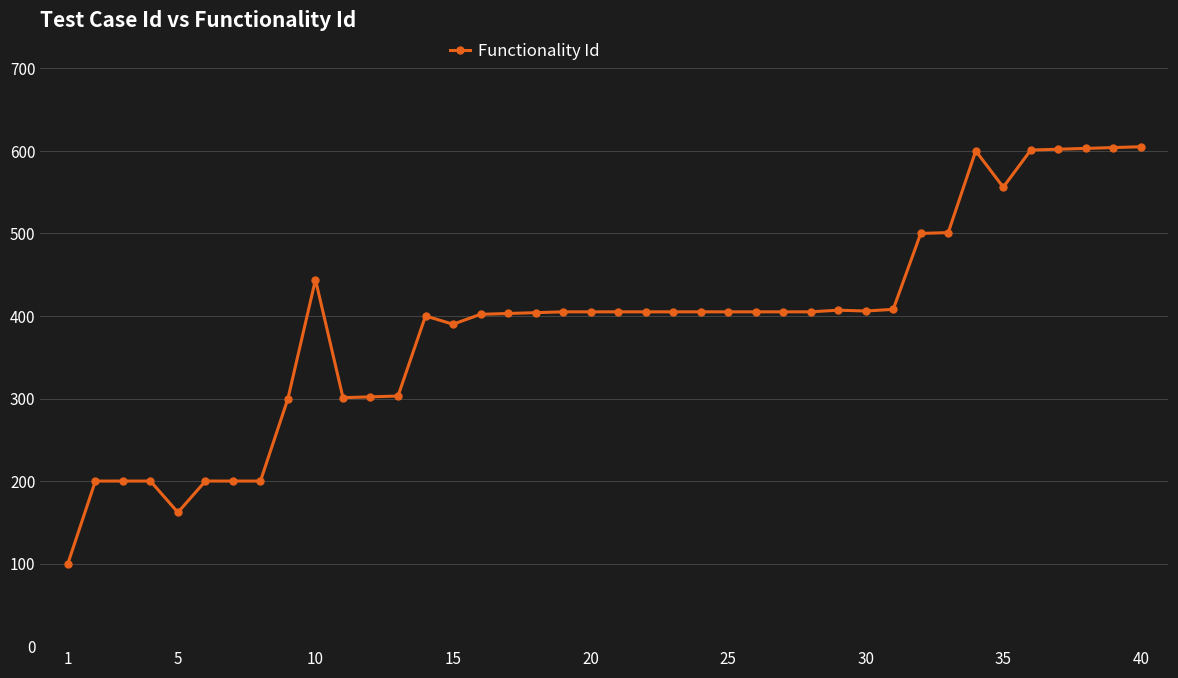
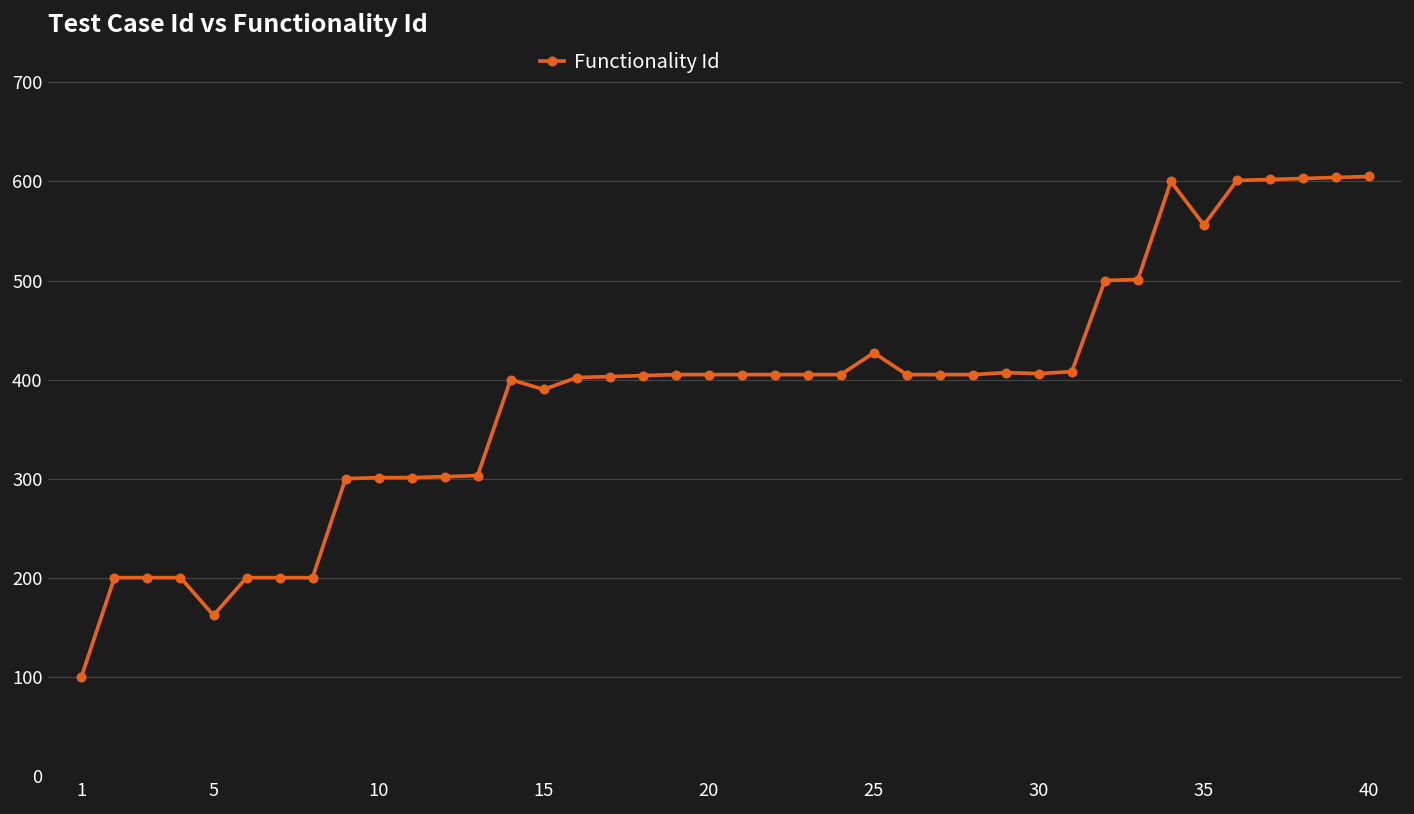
10: 440 -> 300
25: 410 -> 430
